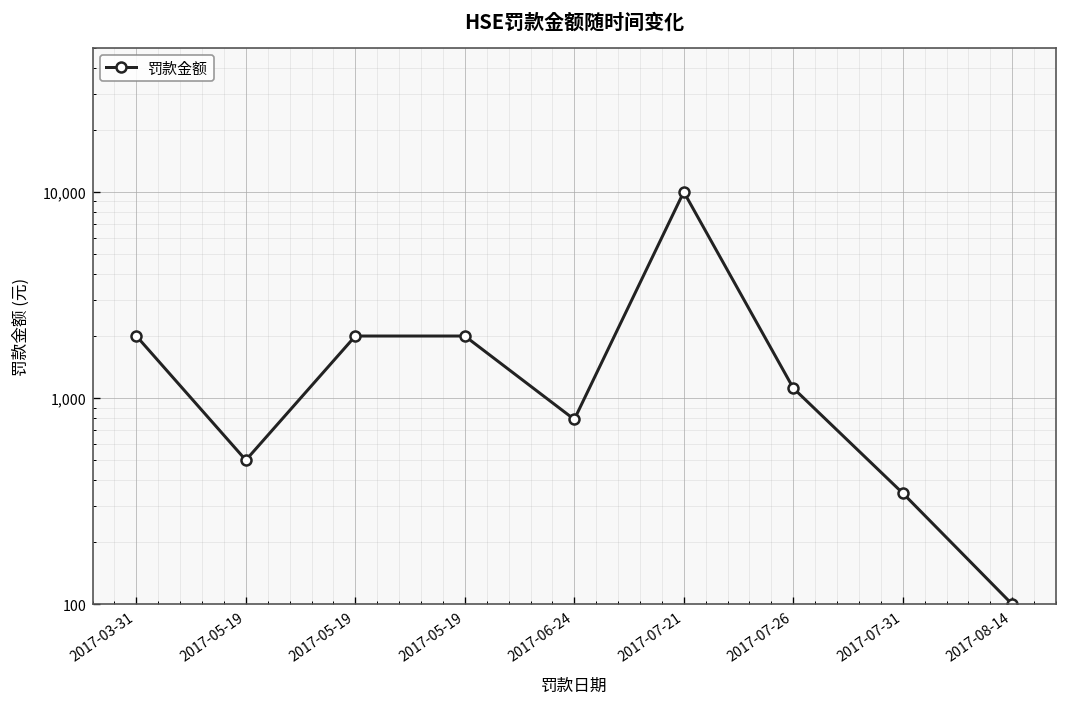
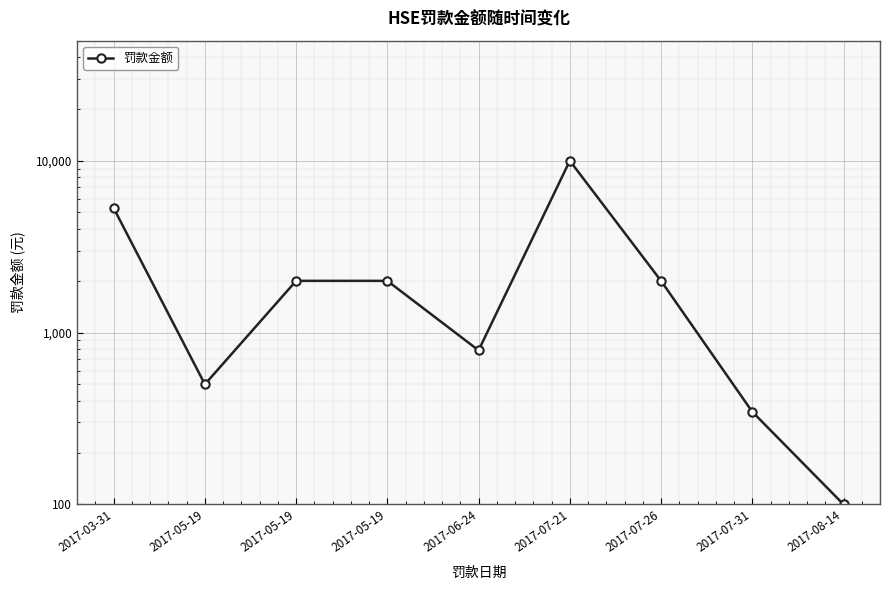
2017-03-31: 2,000 -> 5,300
2017-07-26: 1,100 -> 2,000
